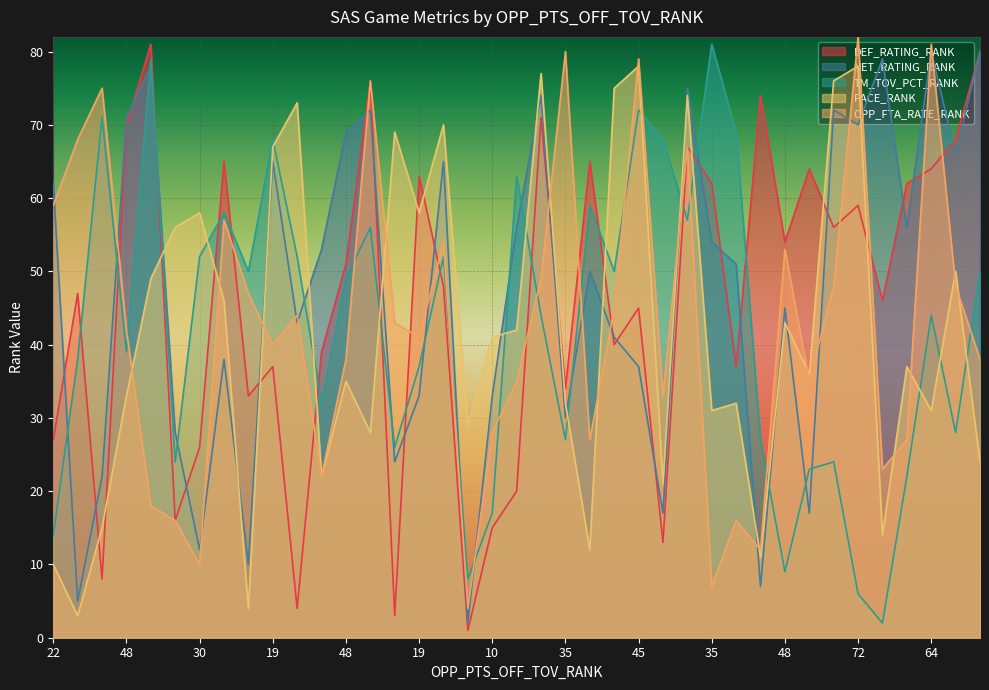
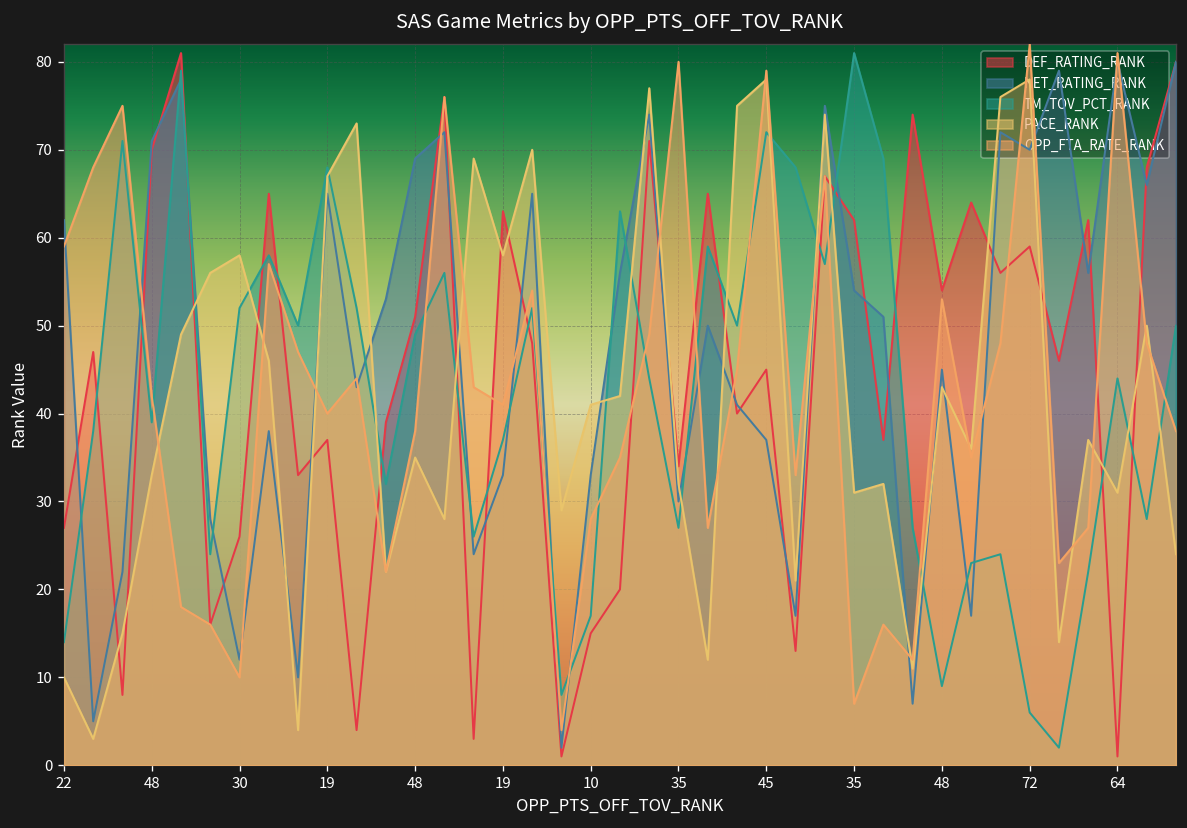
DEF_RATING_RANK, 64: 64 -> 1
